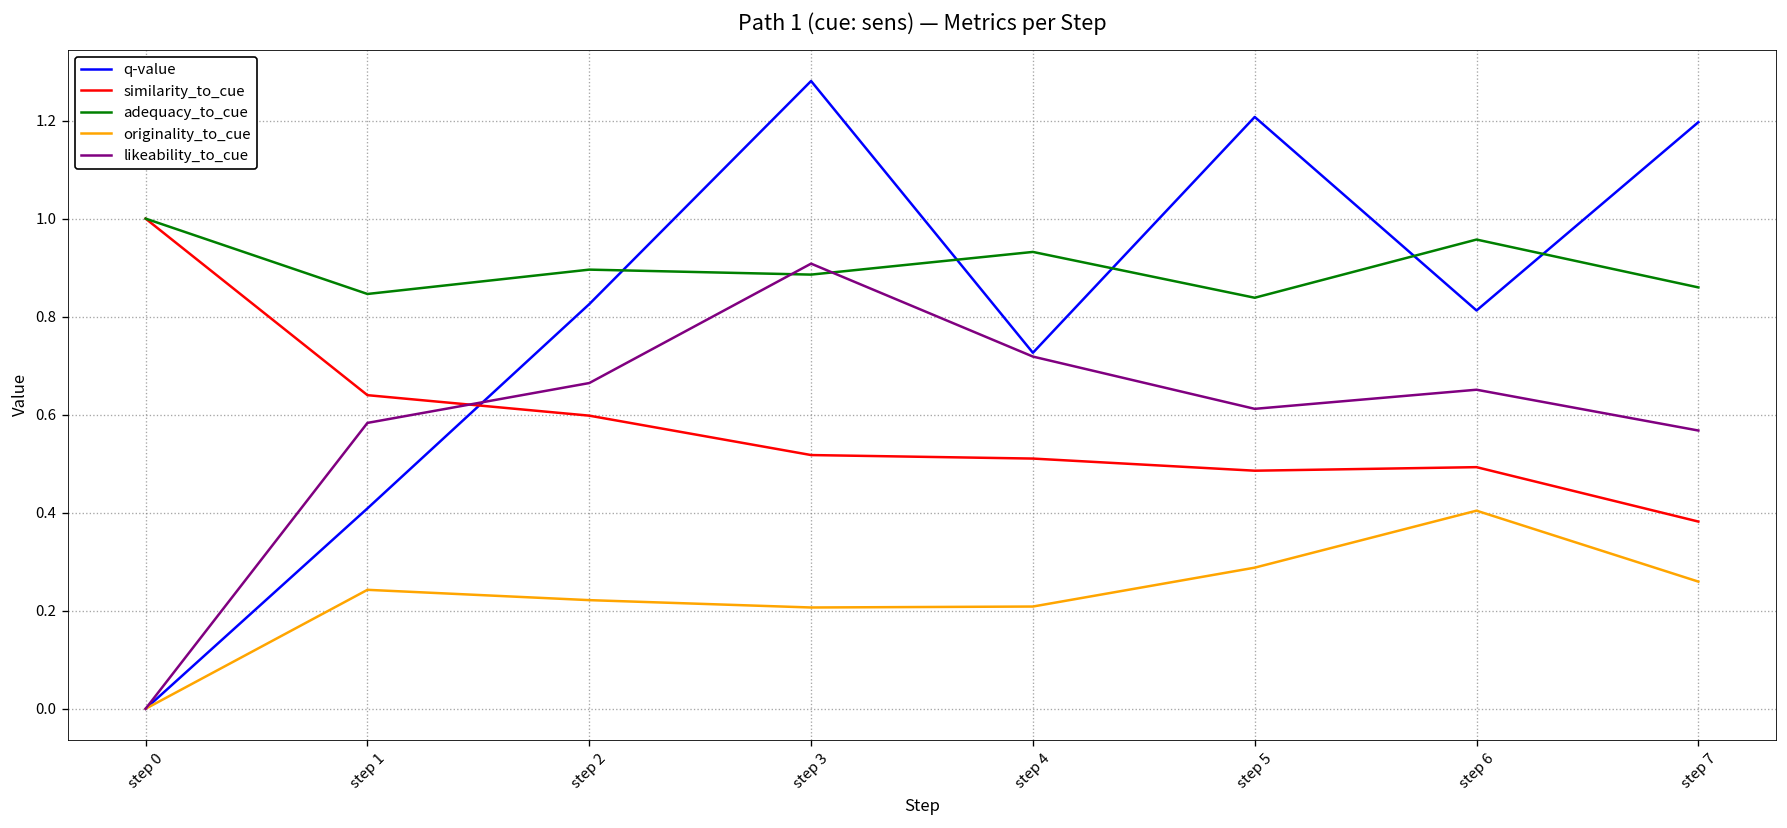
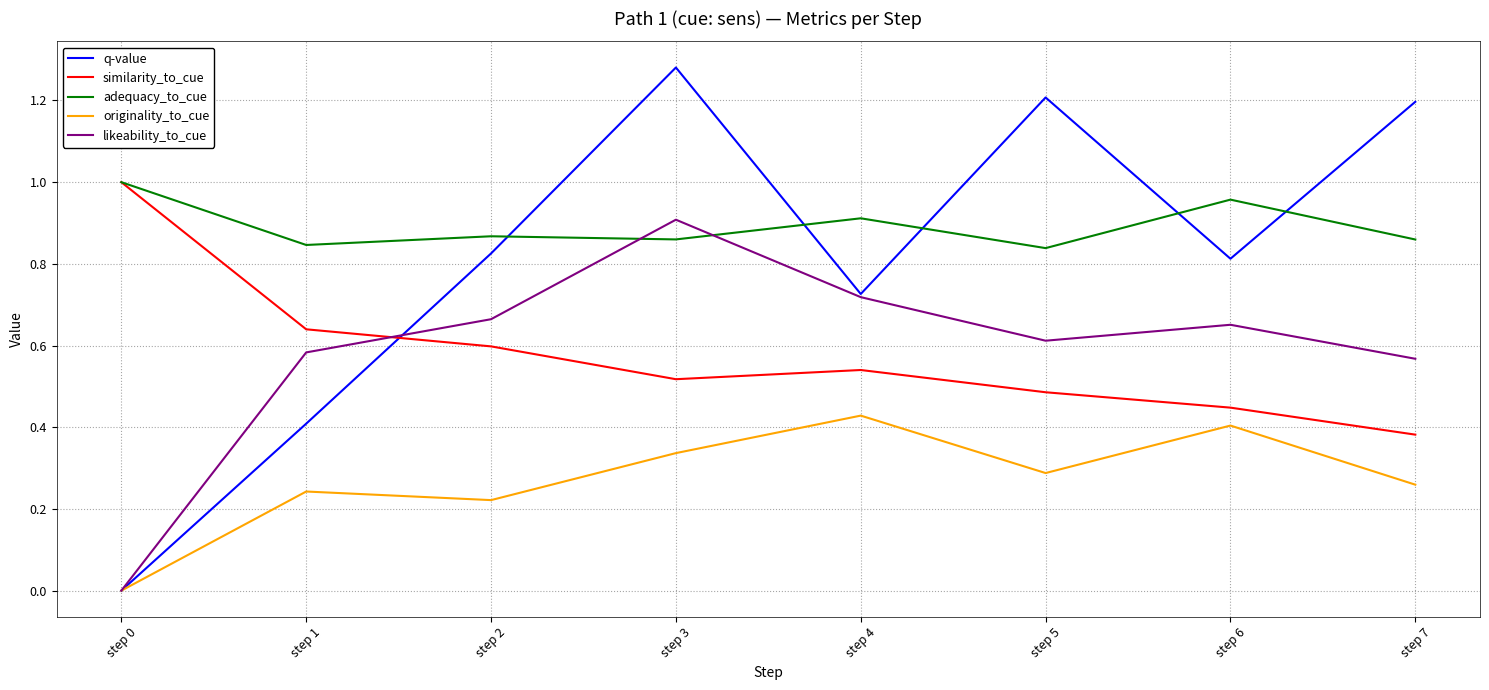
adequacy_to_cue, step 2: 0.90 -> 0.87
adequacy_to_cue, step 3: 0.89 -> 0.86
originality_to_cue, step 3: 0.21 -> 0.34
similarity_to_cue, step 4: 0.51 -> 0.54
adequacy_to_cue, step 4: 0.93 -> 0.91
originality_to_cue, step 4: 0.21 -> 0.43
similarity_to_cue, step 6: 0.49 -> 0.45
